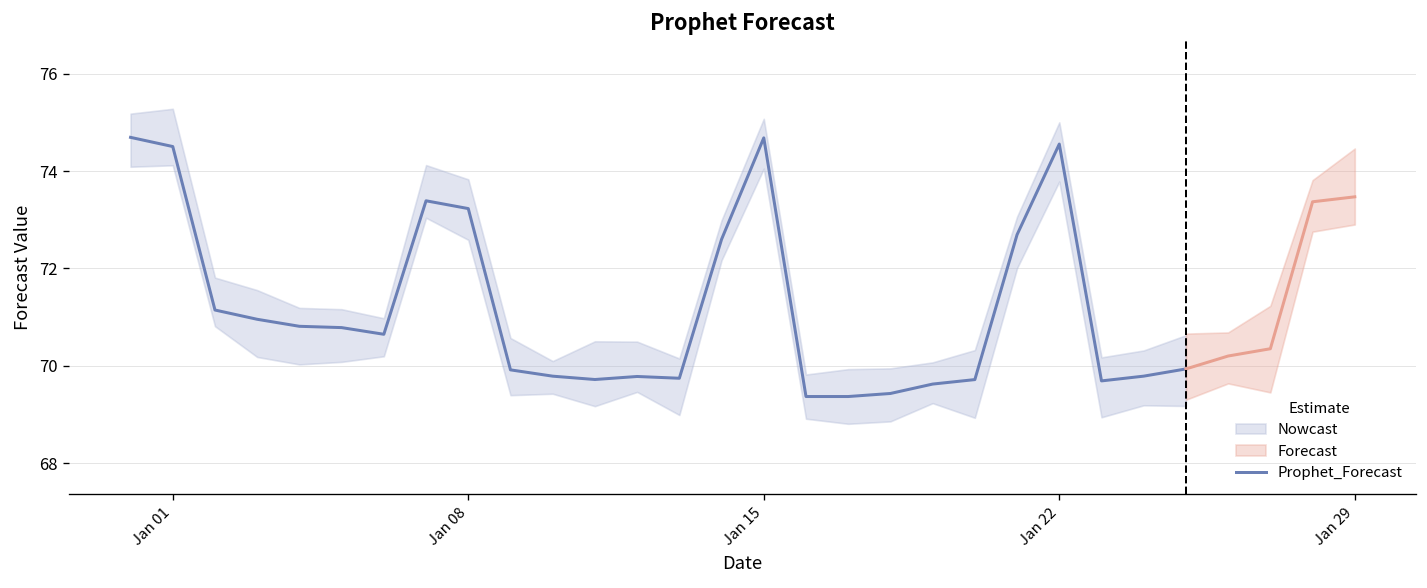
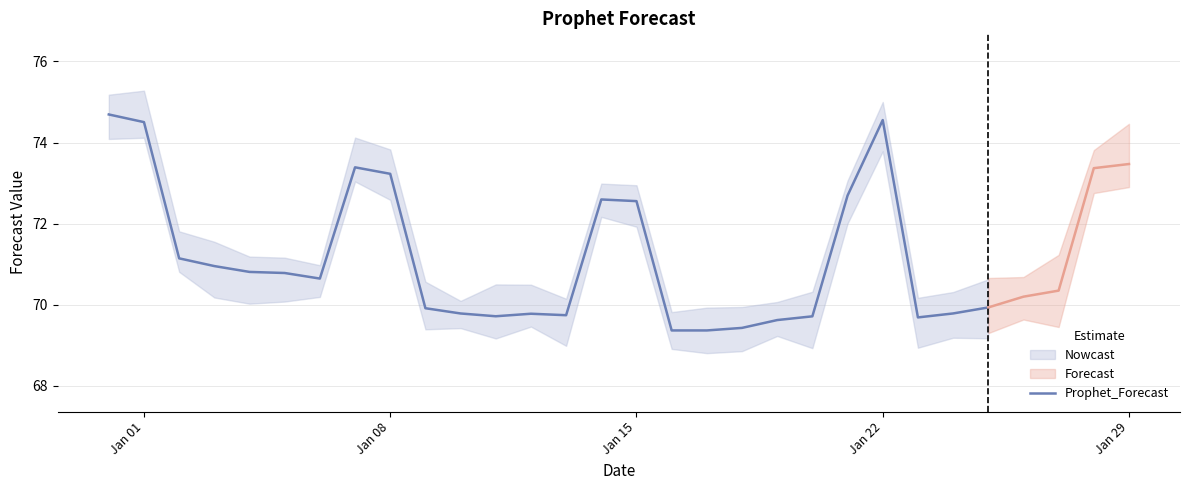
Prophet_Forecast, Jan 15: 74.7 -> 72.6
